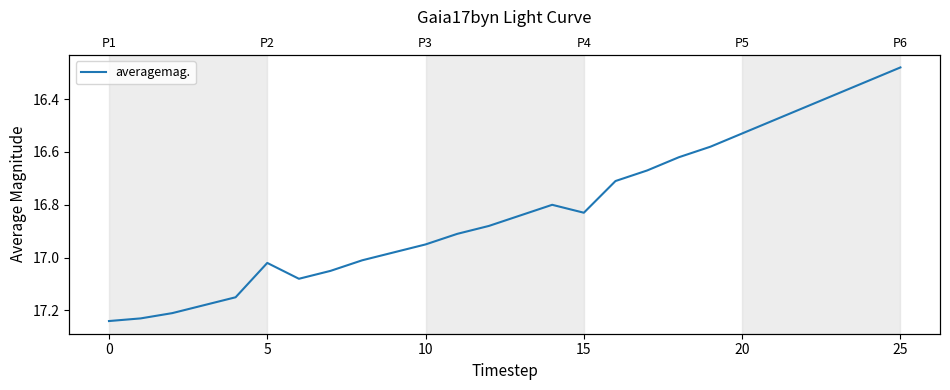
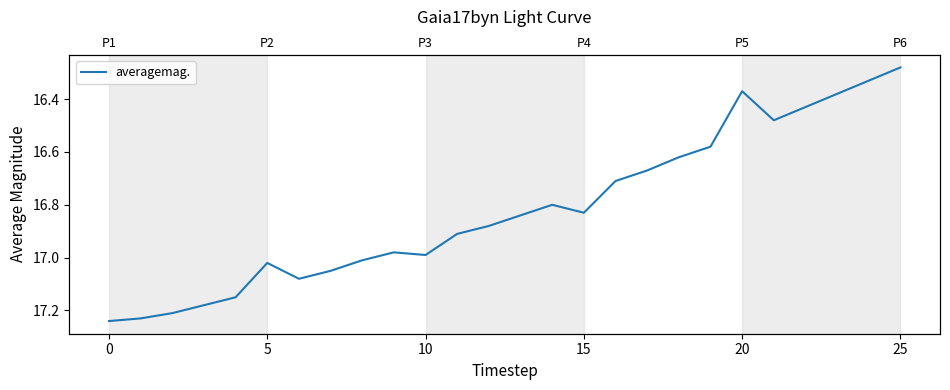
10: 16.95 -> 16.99
20: 16.53 -> 16.37
